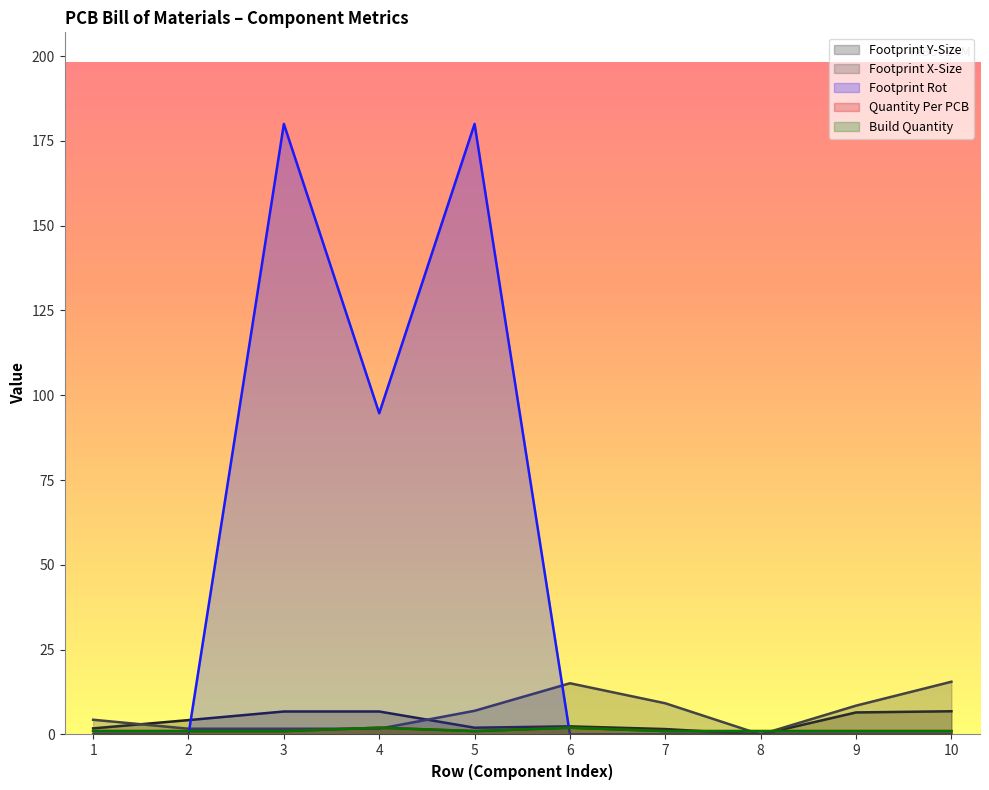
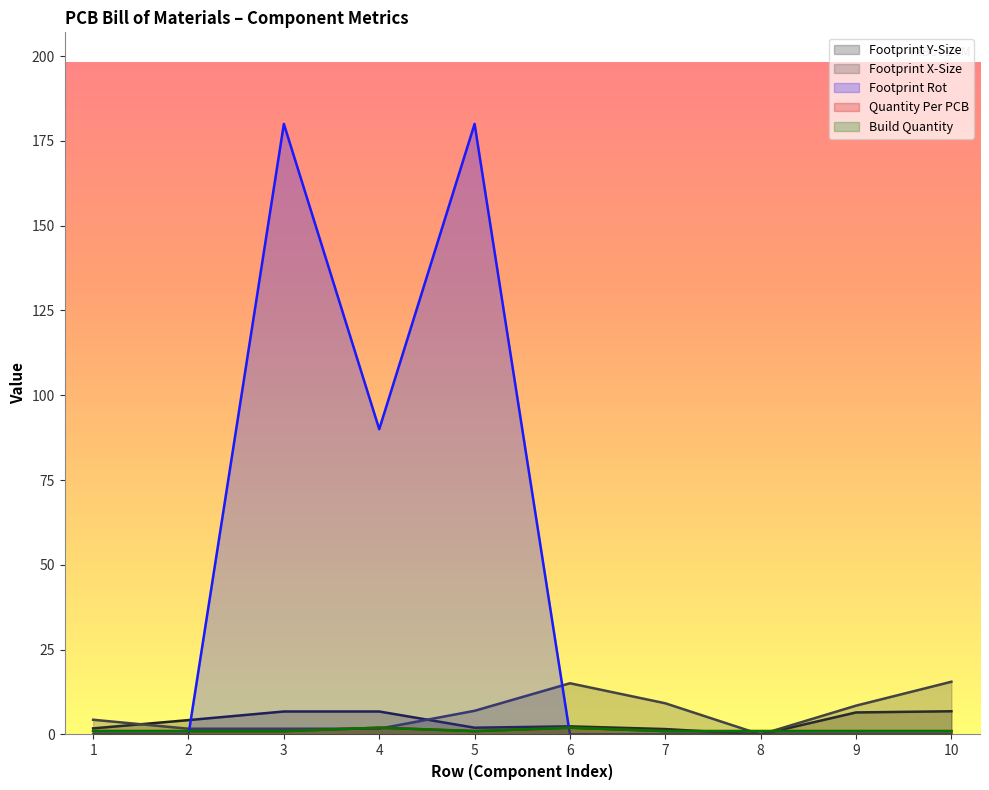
Footprint Rot, 4: 95 -> 90
